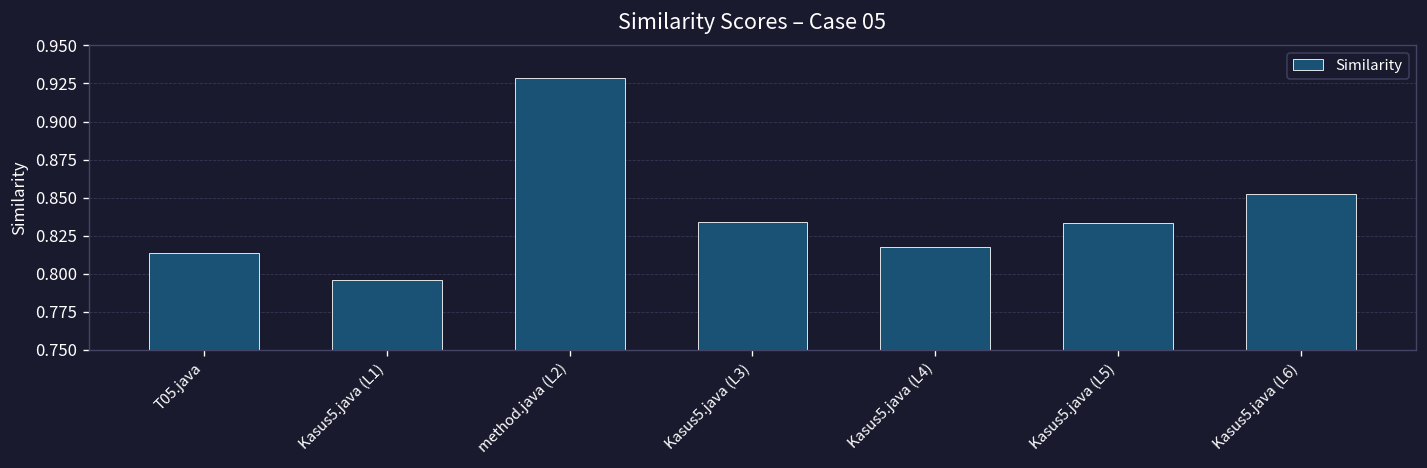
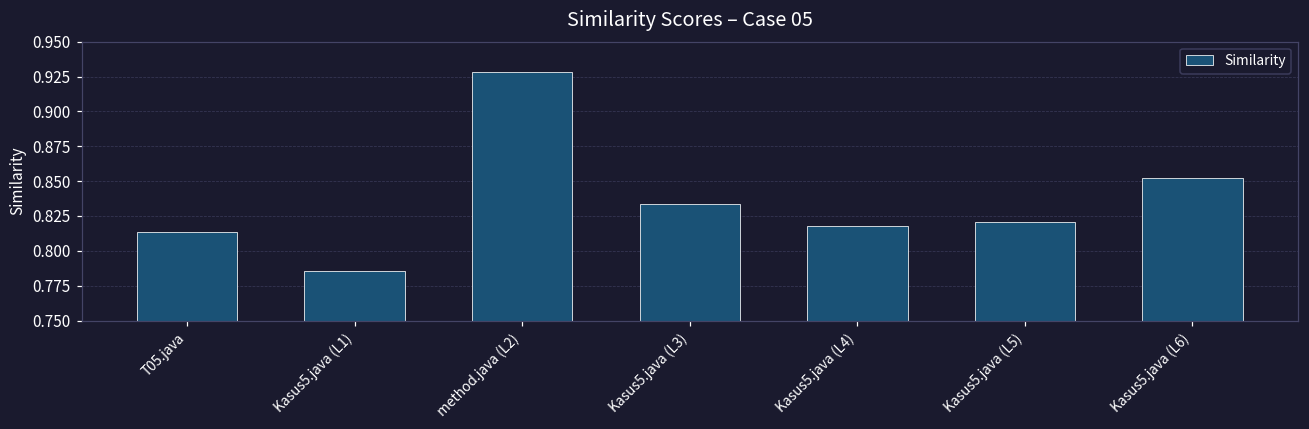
Kasus5.java (L1): 0.796 -> 0.786
Kasus5.java (L5): 0.833 -> 0.821
